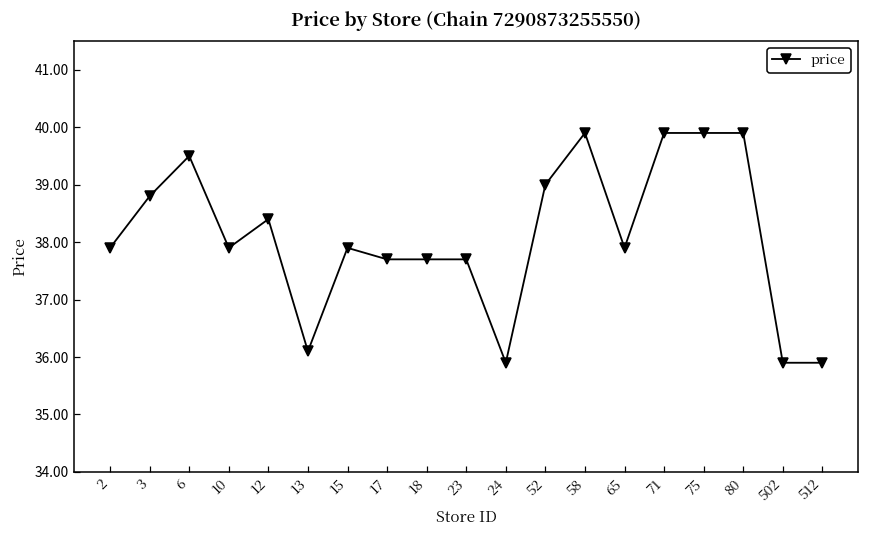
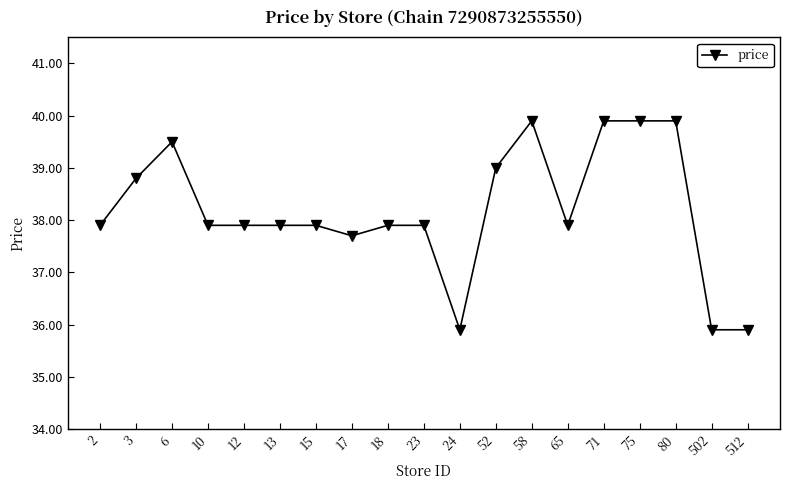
12: 38.4 -> 37.9
13: 36.1 -> 37.9
18: 37.7 -> 37.9
23: 37.7 -> 37.9
